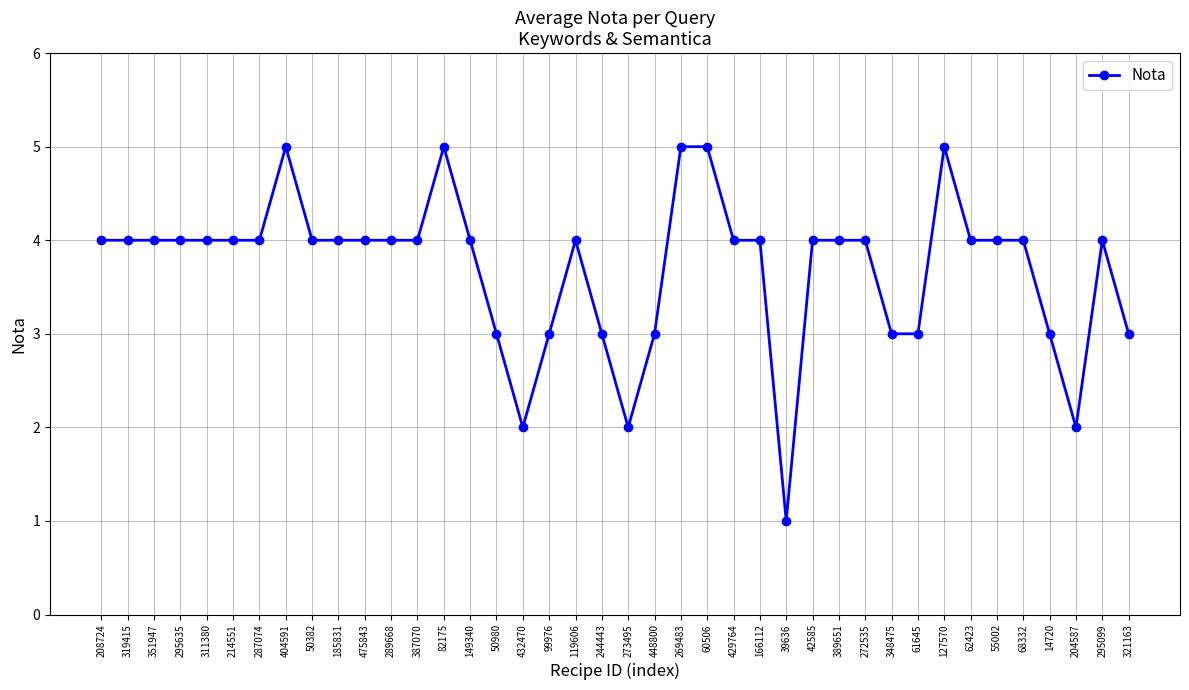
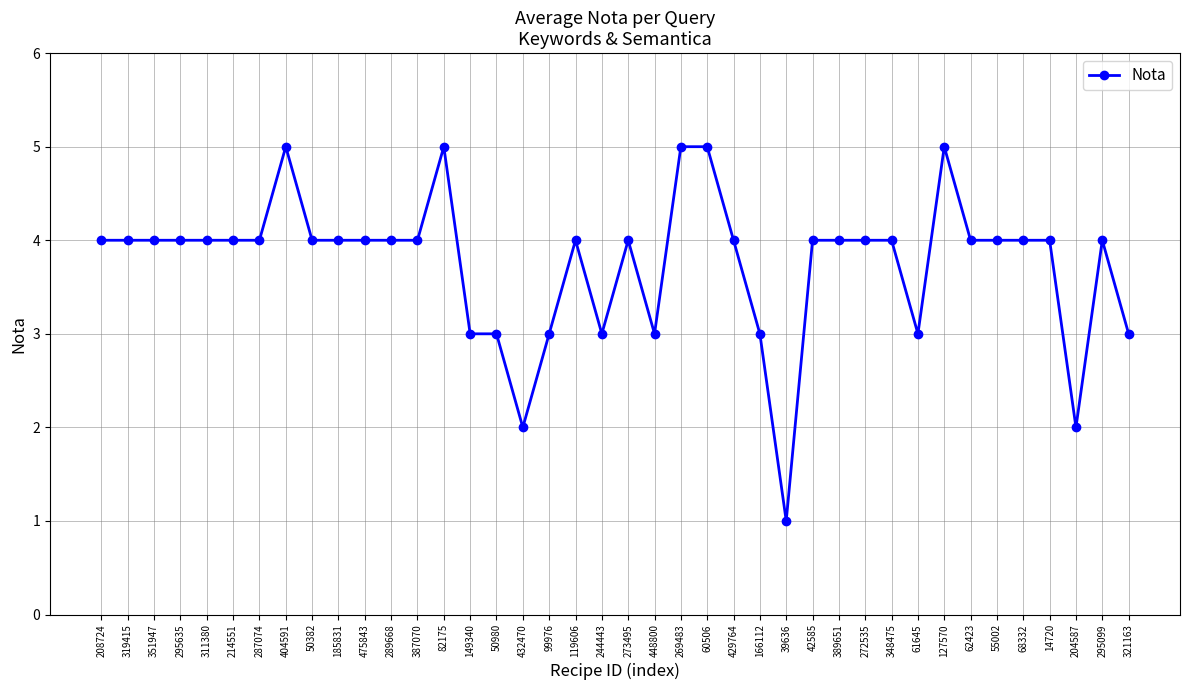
149340: 4 -> 3
273495: 2 -> 4
166112: 4 -> 3
348475: 3 -> 4
14720: 3 -> 4
